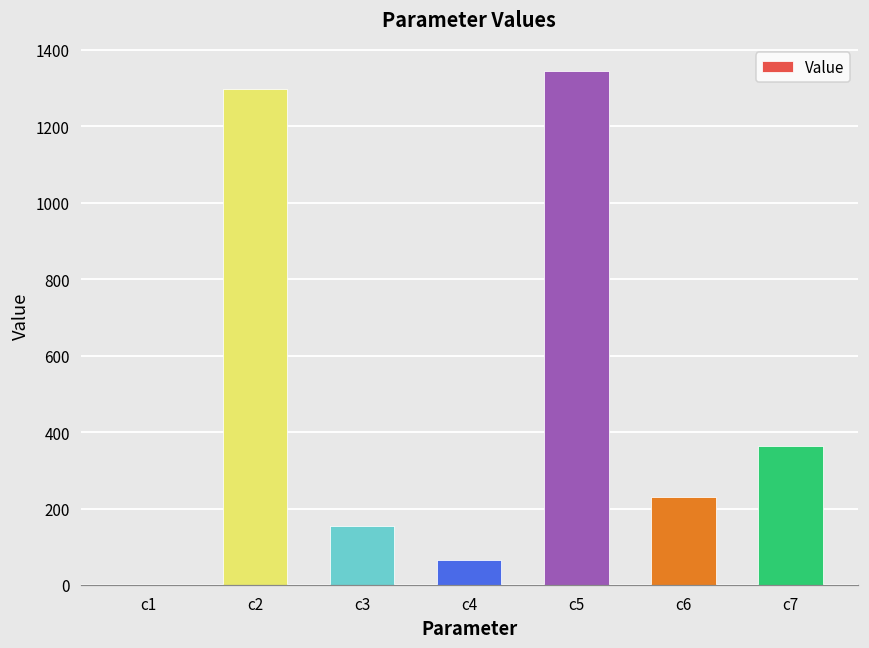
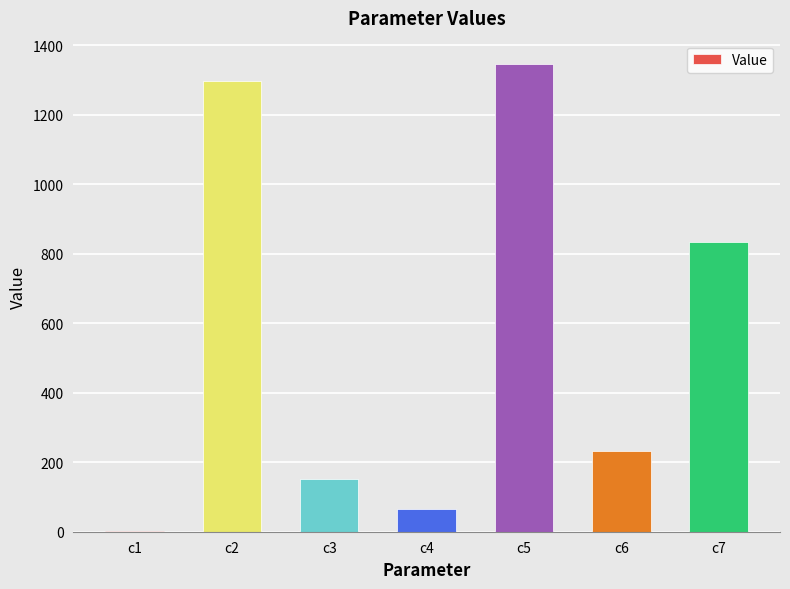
c7: 360 -> 830
